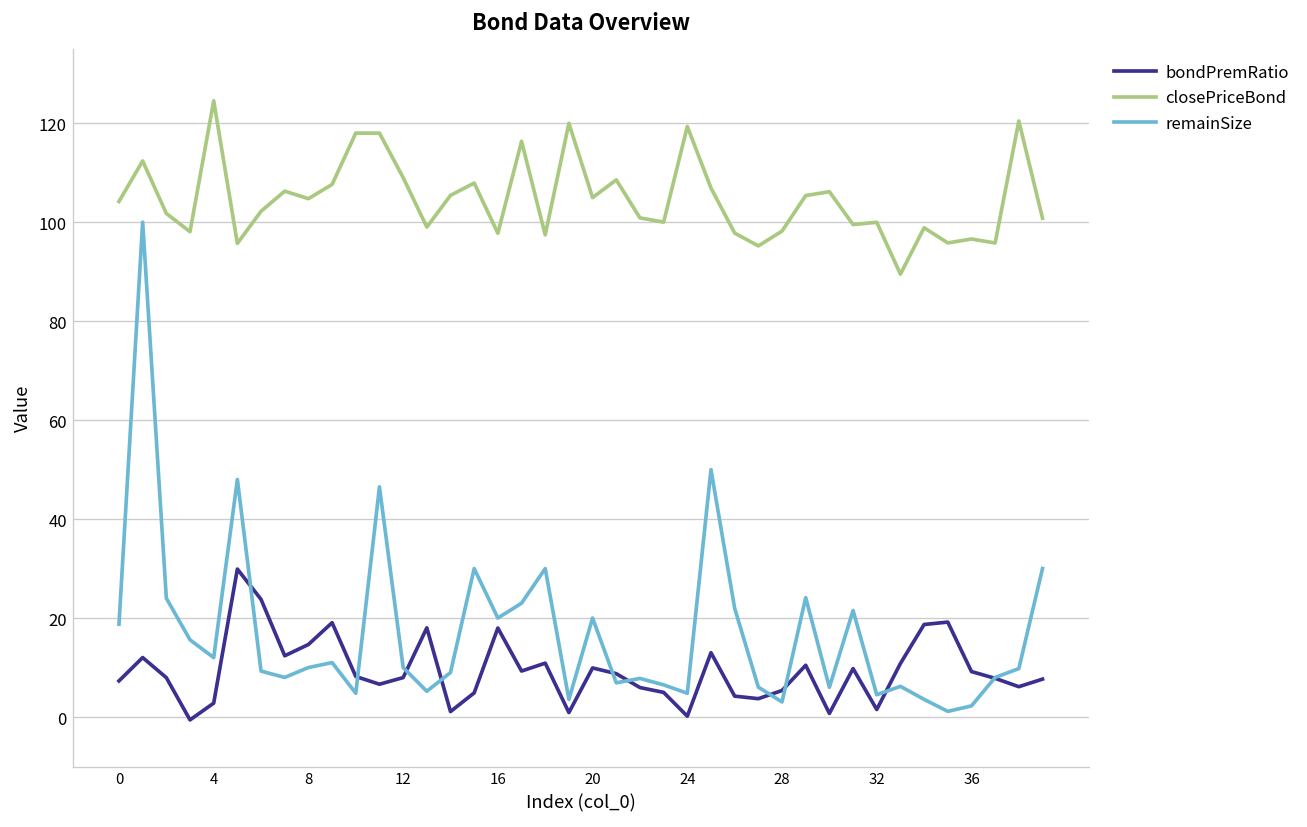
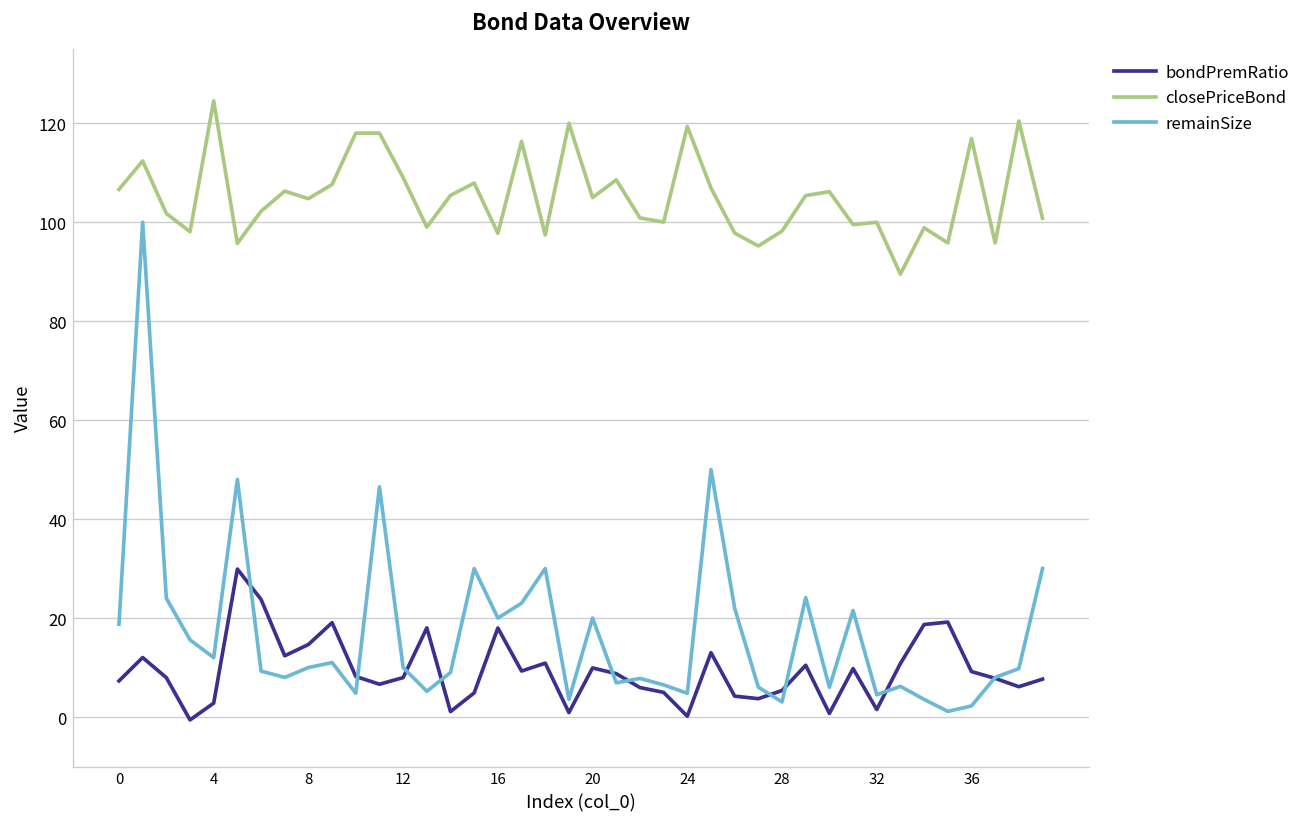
closePriceBond, 0: 104 -> 107
closePriceBond, 36: 97 -> 117
